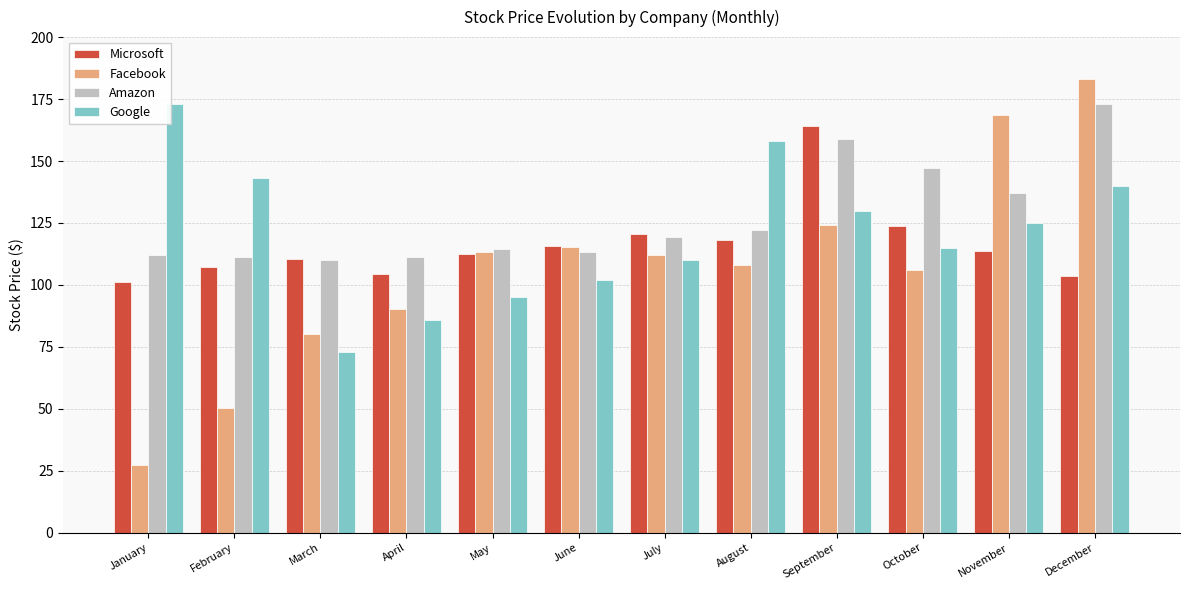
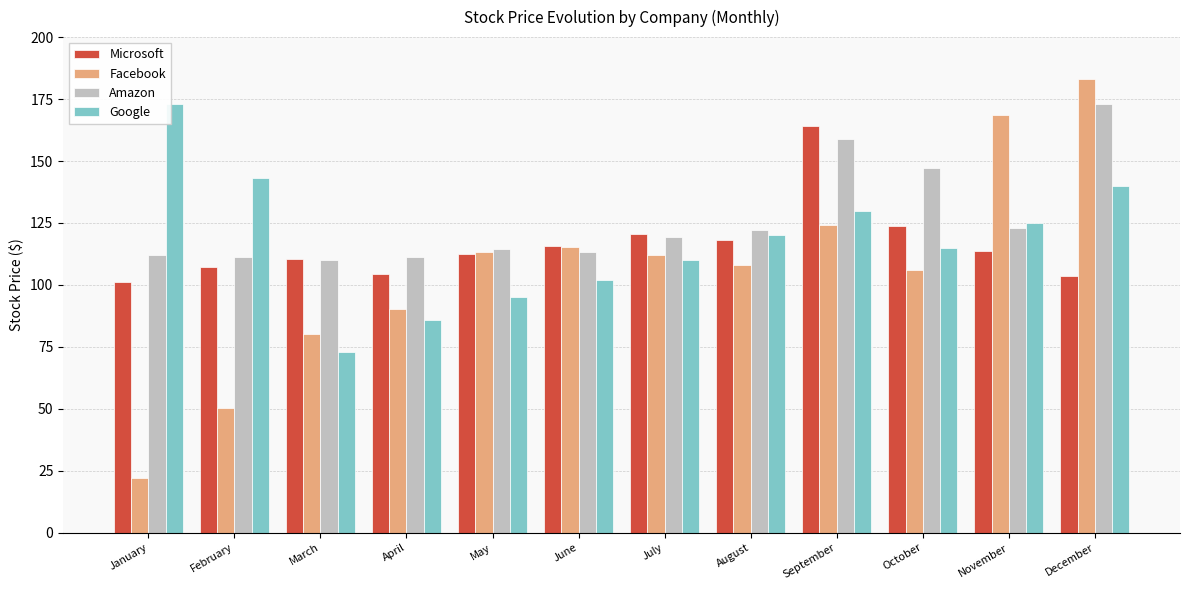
Facebook, January: 27 -> 22
Google, August: 158 -> 120
Amazon, November: 137 -> 123
